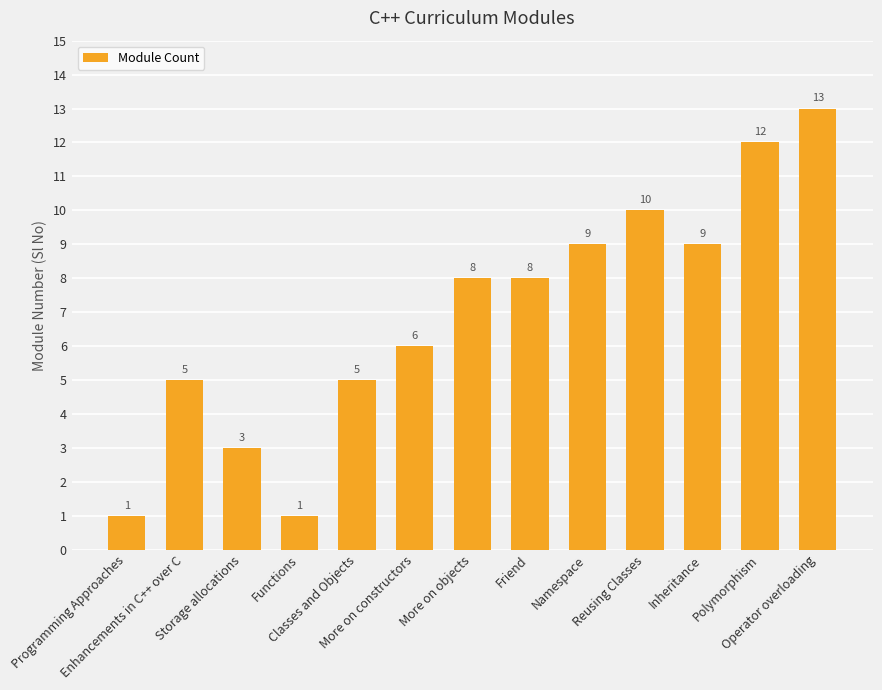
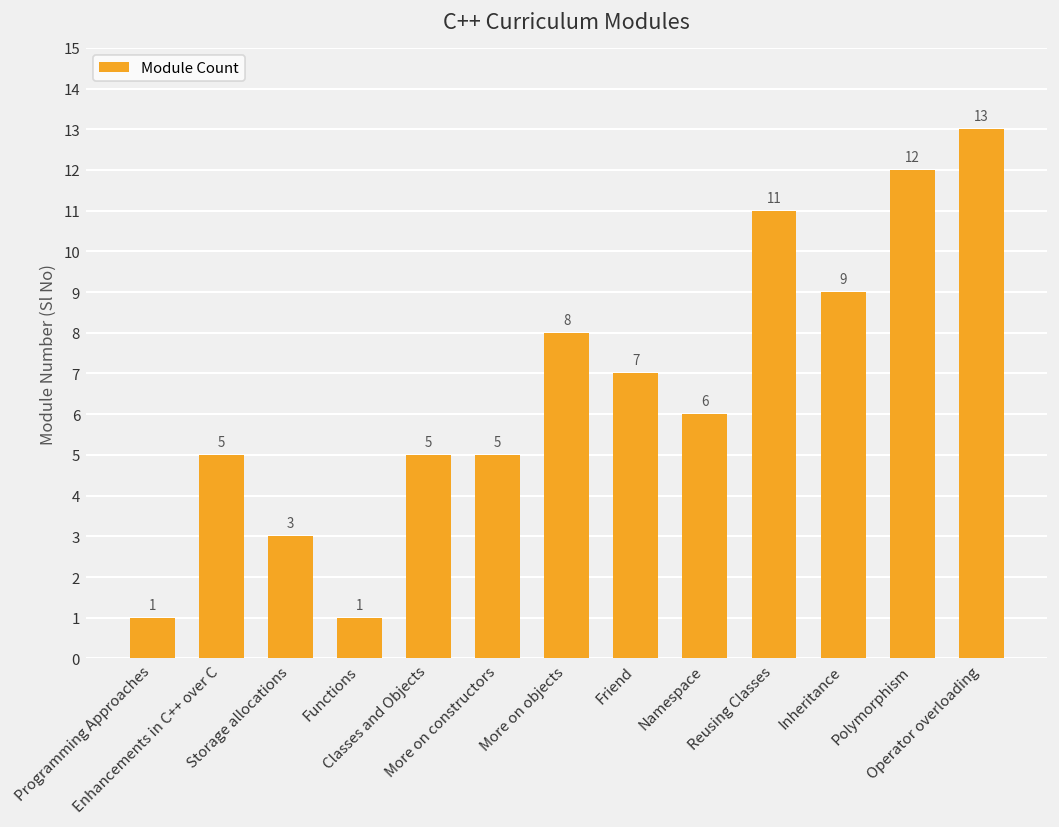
More on constructors: 6 -> 5
Friend: 8 -> 7
Namespace: 9 -> 6
Reusing Classes: 10 -> 11
